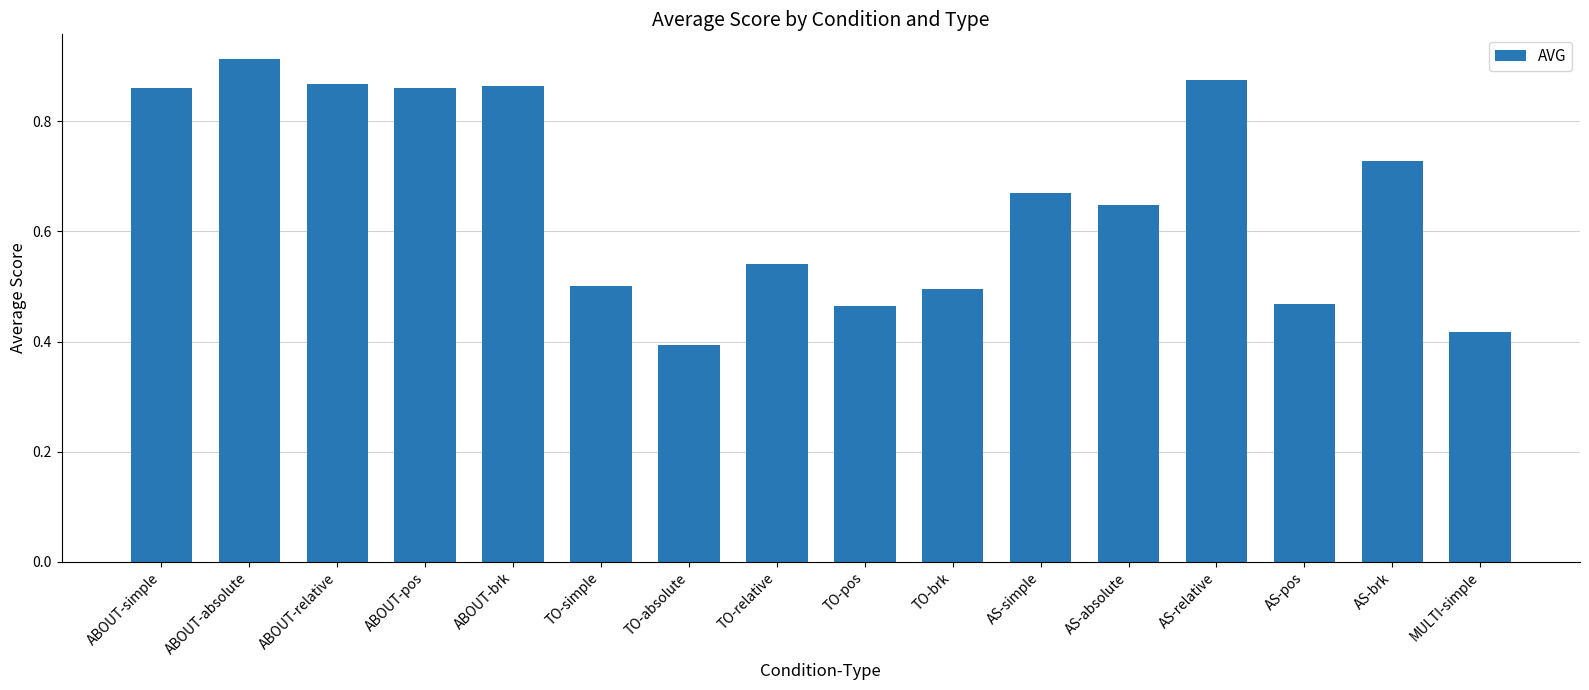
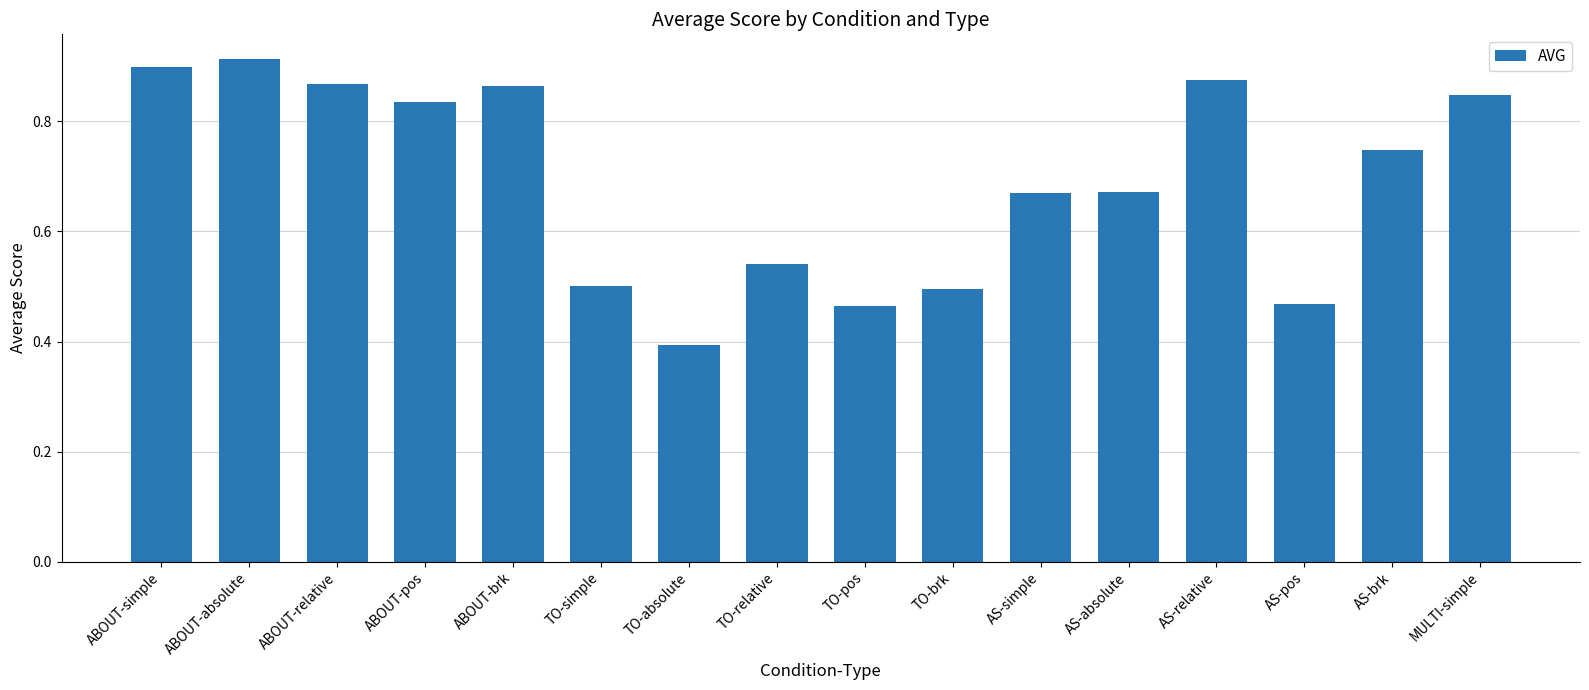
ABOUT-simple: 0.86 -> 0.90
ABOUT-pos: 0.86 -> 0.83
AS-absolute: 0.65 -> 0.67
AS-brk: 0.73 -> 0.75
MULTI-simple: 0.42 -> 0.85
